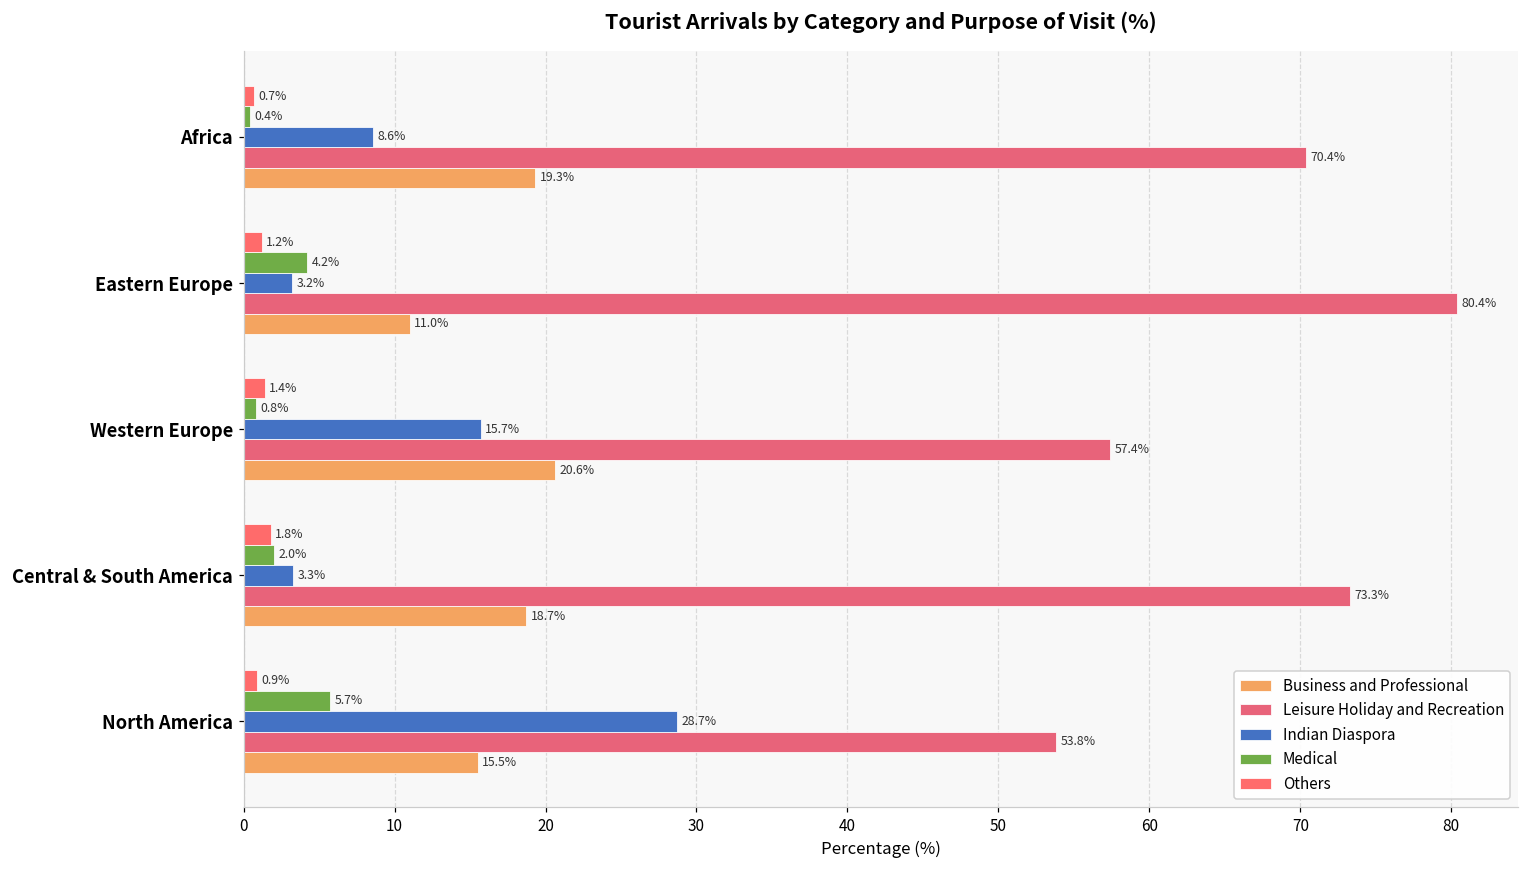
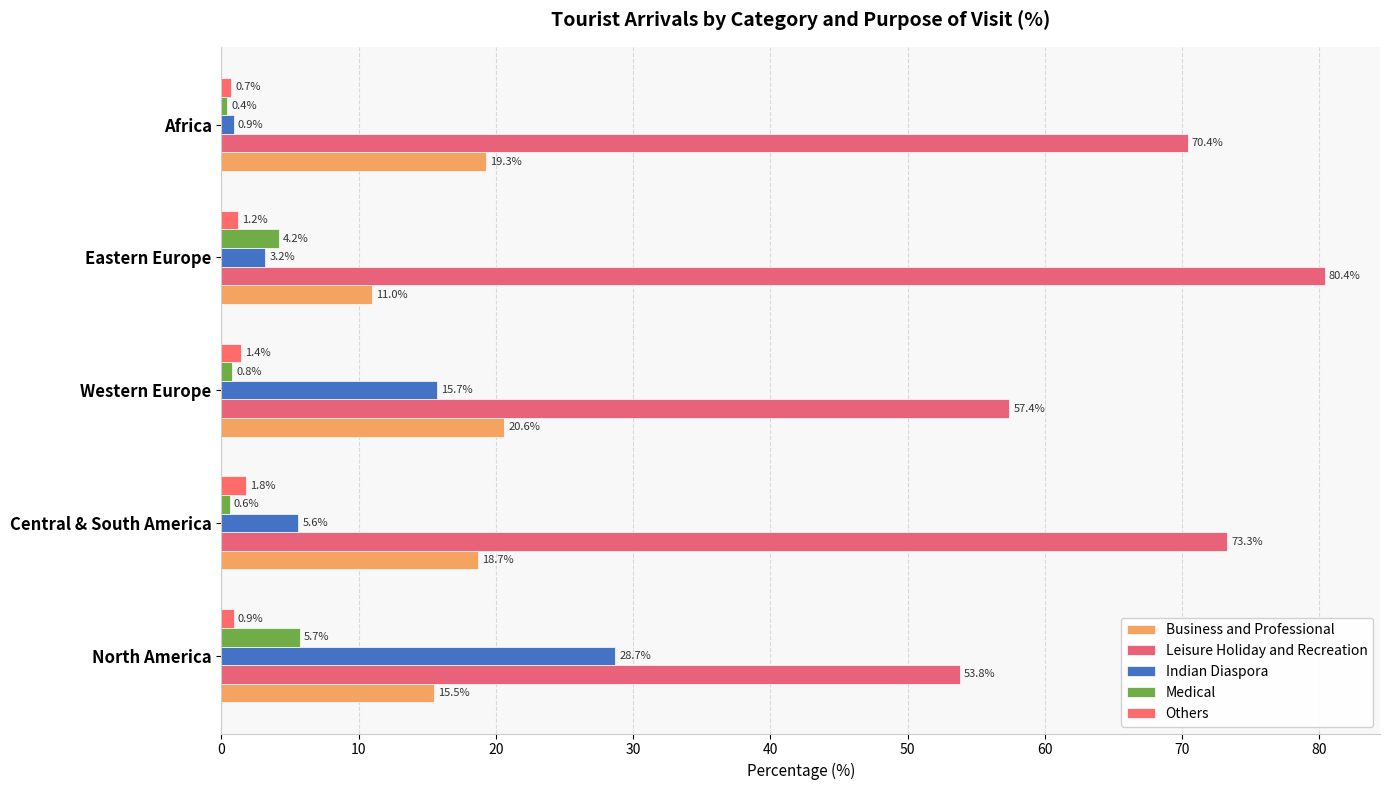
Indian Diaspora, Africa: 8.6% -> 0.9%
Medical, Central & South America: 2.0% -> 0.6%
Indian Diaspora, Central & South America: 3.3% -> 5.6%
